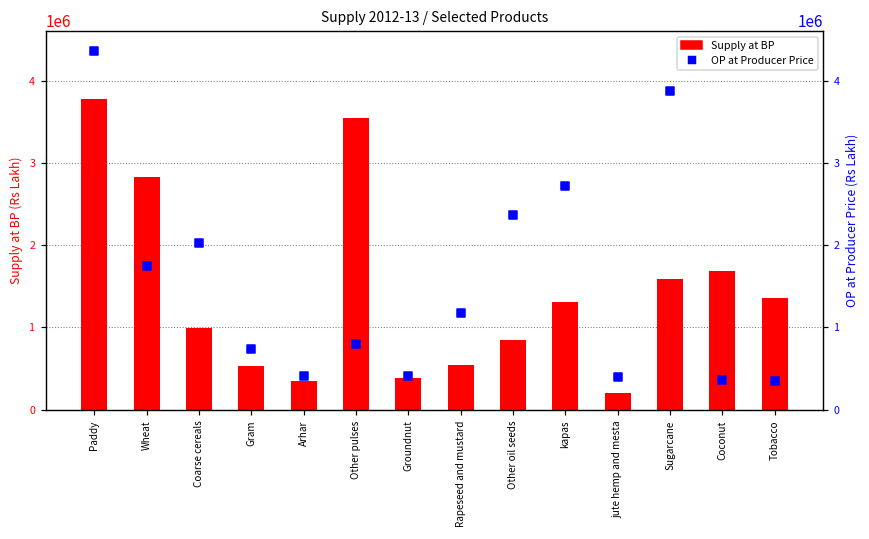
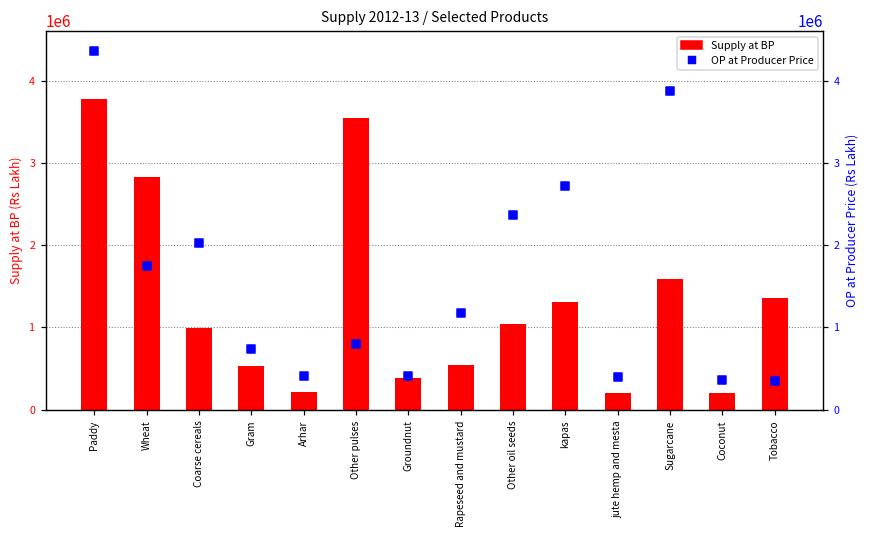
Supply at BP, Arhar: 300000 -> 200000
Supply at BP, Other oil seeds: 900000 -> 1000000
Supply at BP, Coconut: 1700000 -> 200000
